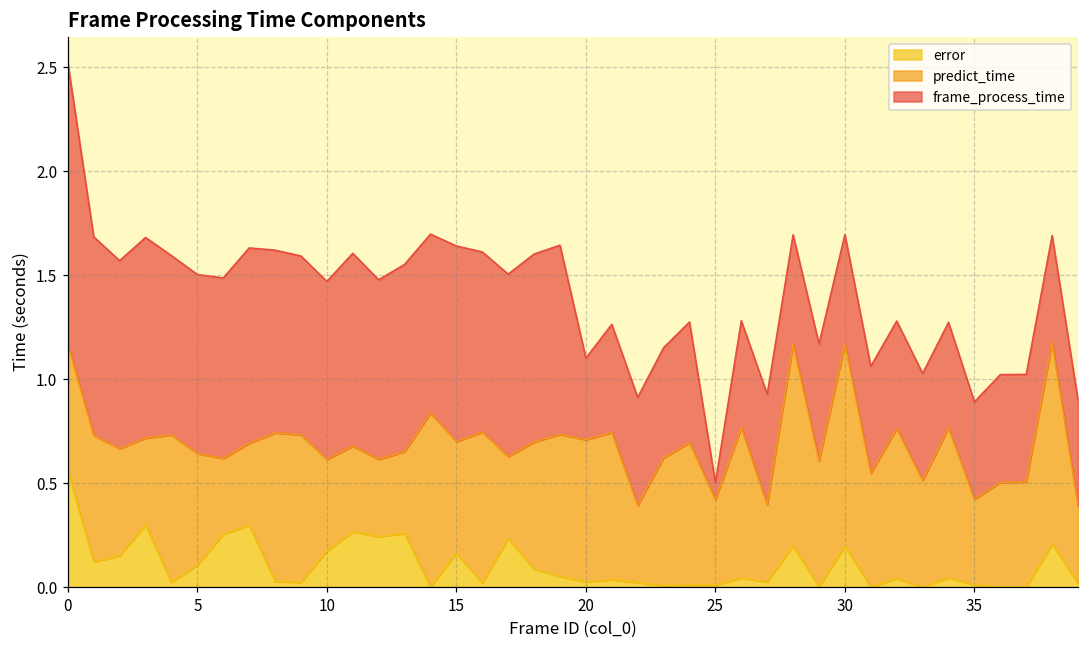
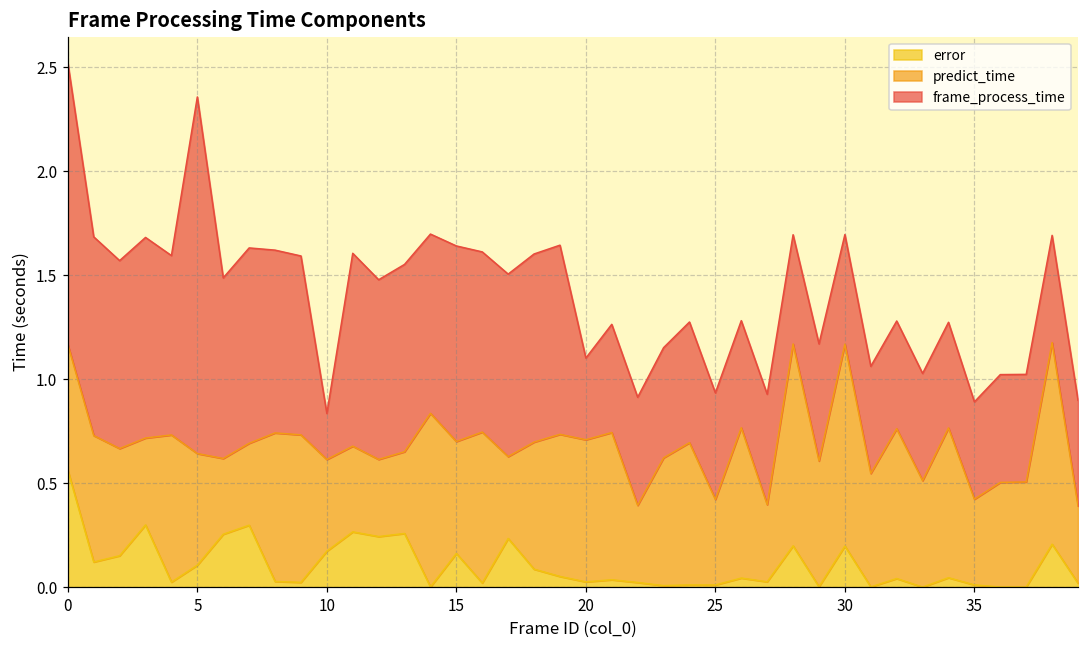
frame_process_time, 5: 0.86 -> 1.72
frame_process_time, 10: 0.86 -> 0.22
frame_process_time, 25: 0.08 -> 0.51
